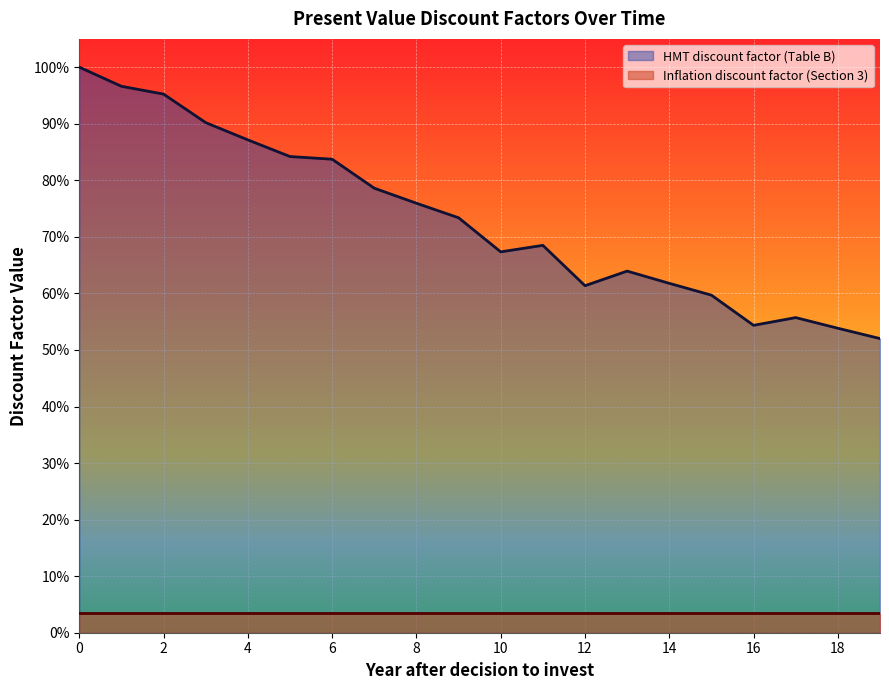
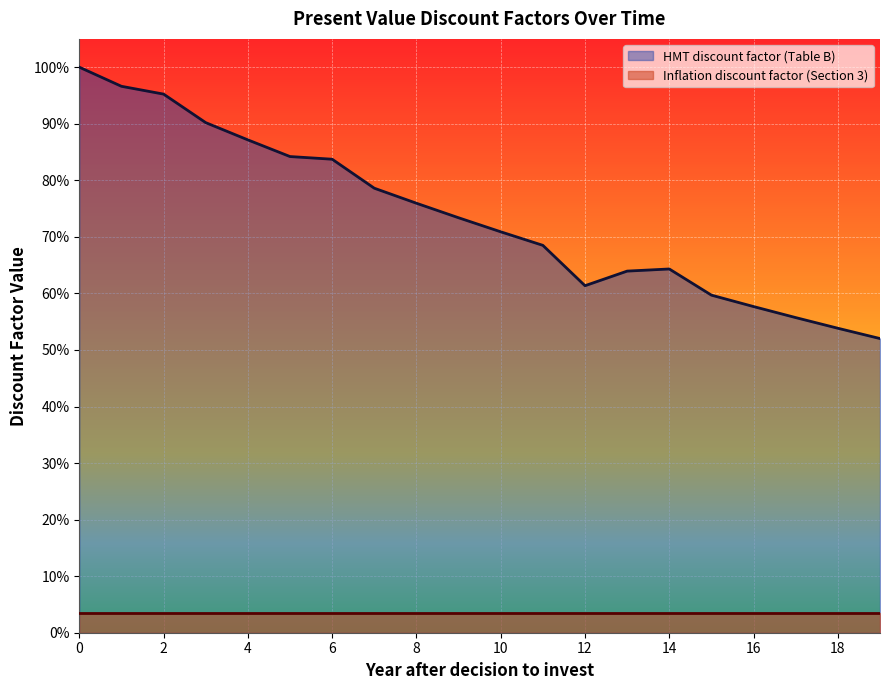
HMT discount factor (Table B), 10: 67% -> 71%
HMT discount factor (Table B), 14: 62% -> 64%
HMT discount factor (Table B), 16: 54% -> 58%
